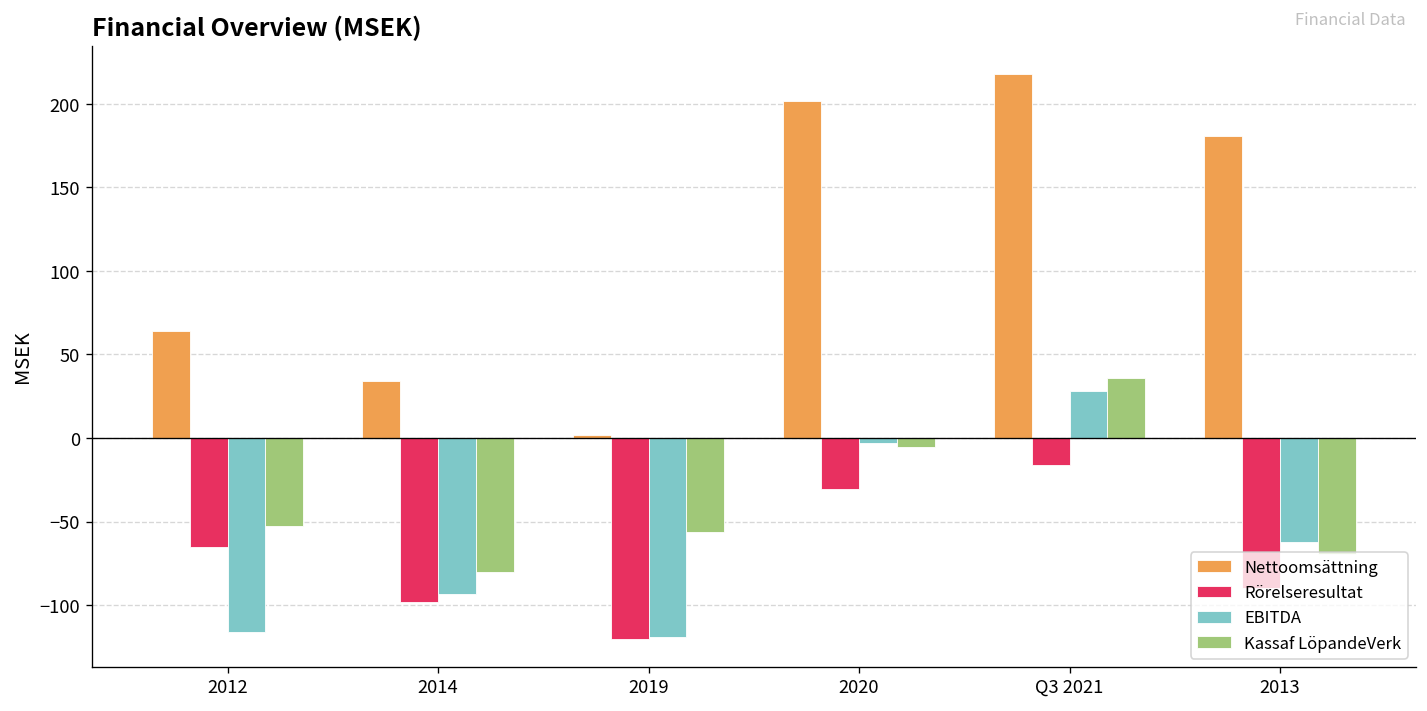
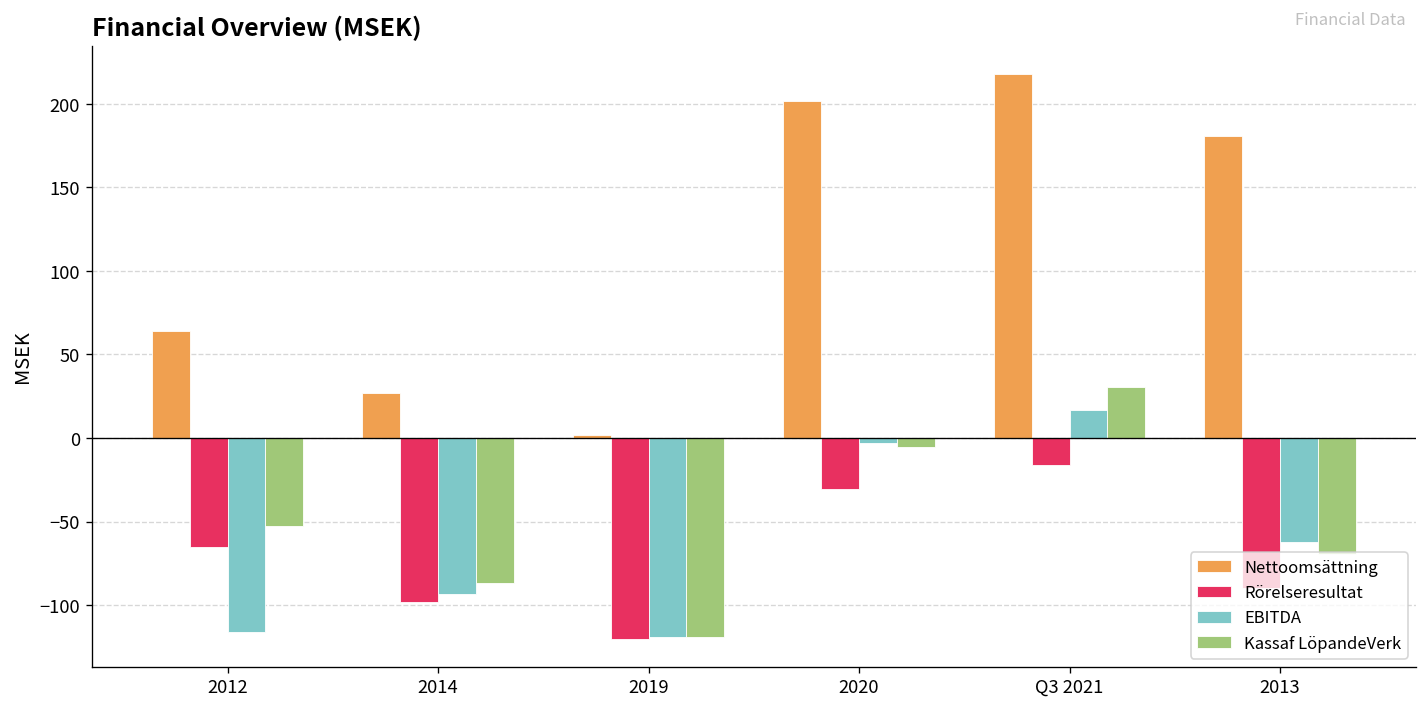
Nettoomsättning, 2014: 34 -> 27
Kassaf LöpandeVerk, 2014: -80 -> -87
Kassaf LöpandeVerk, 2019: -56 -> -119
EBITDA, Q3 2021: 28 -> 17
Kassaf LöpandeVerk, Q3 2021: 36 -> 30
